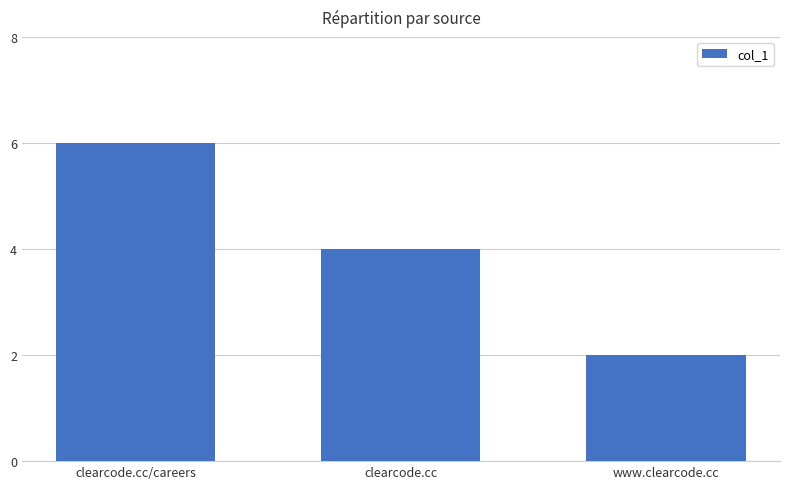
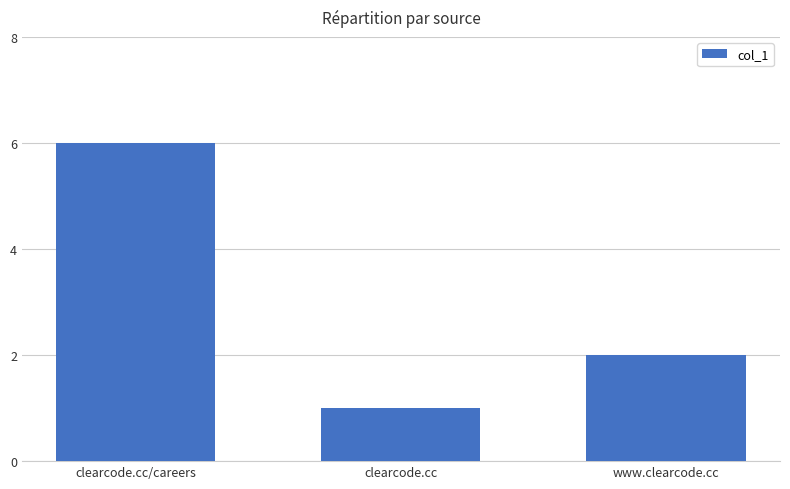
clearcode.cc: 4 -> 1
